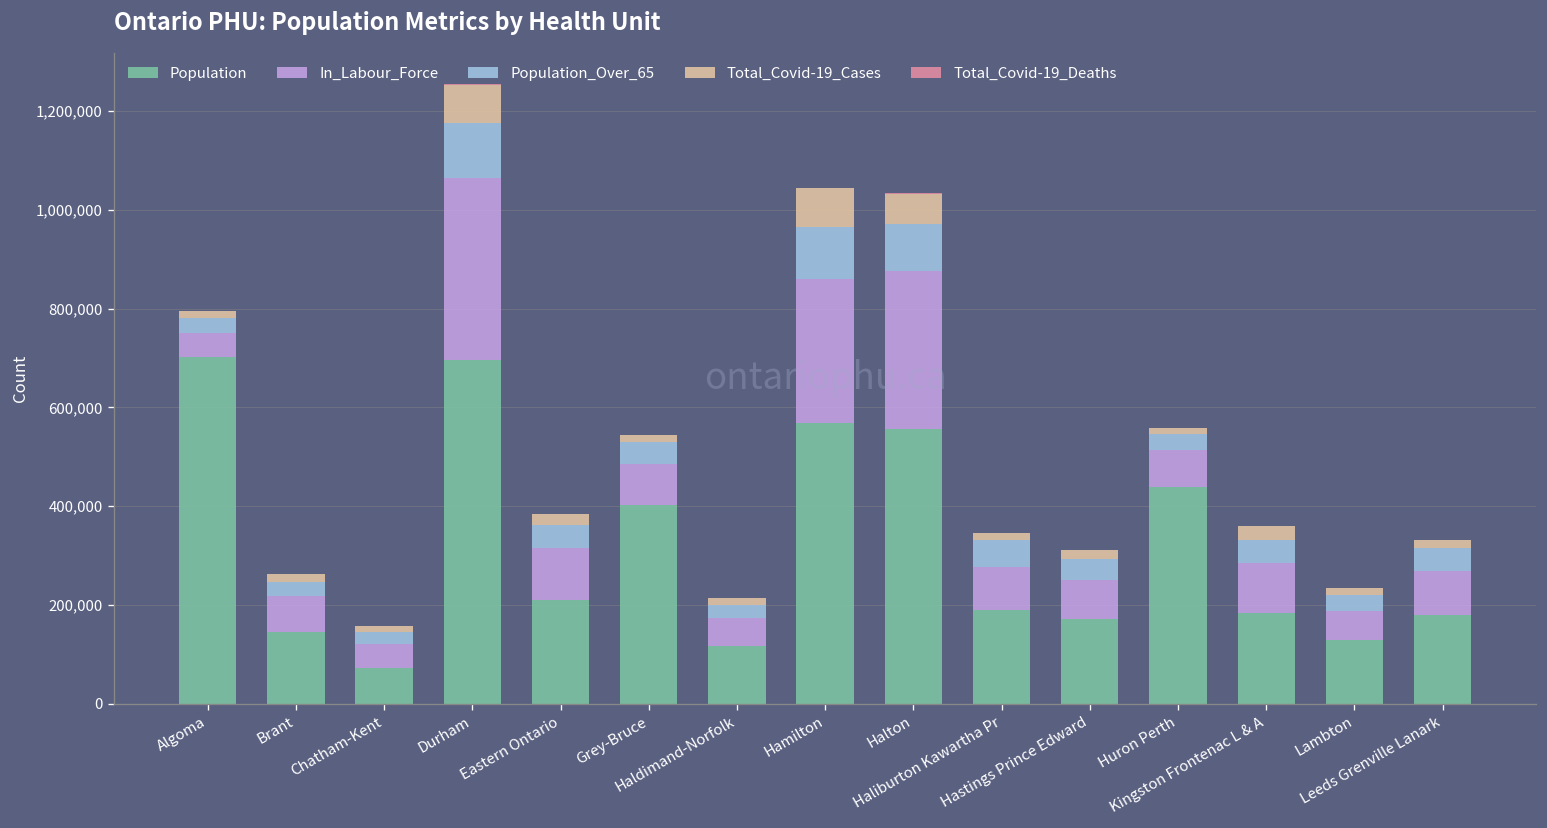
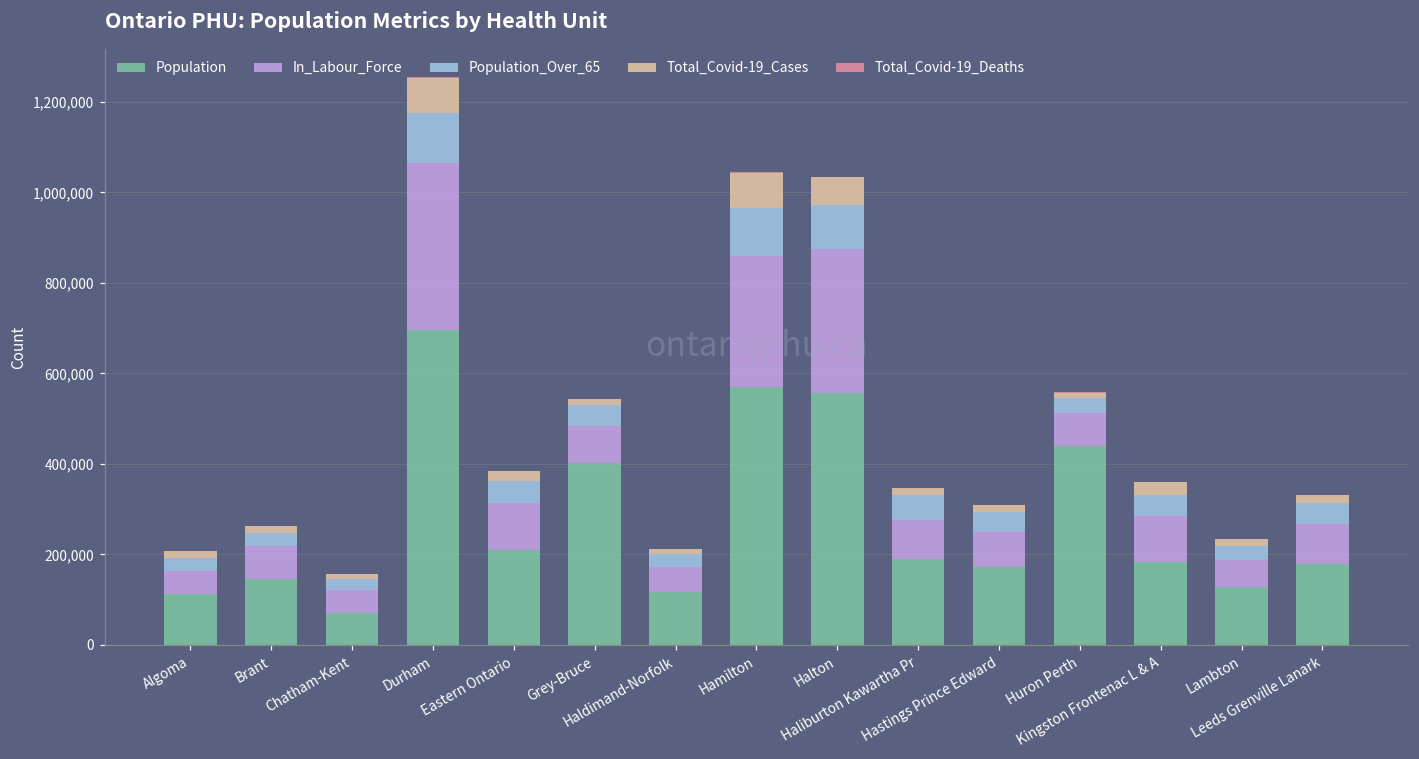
Population, Algoma: 700,000 -> 110,000
